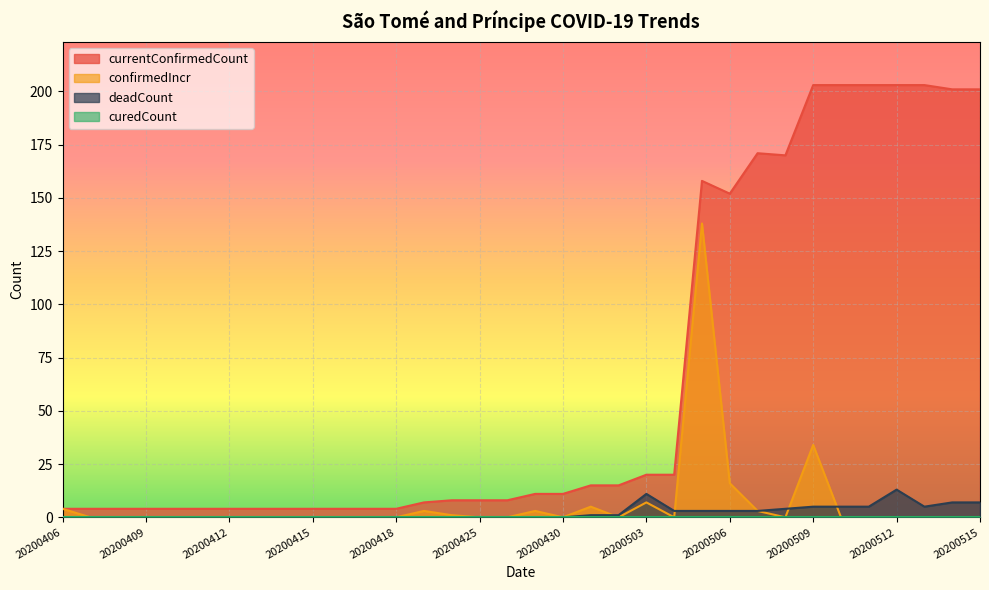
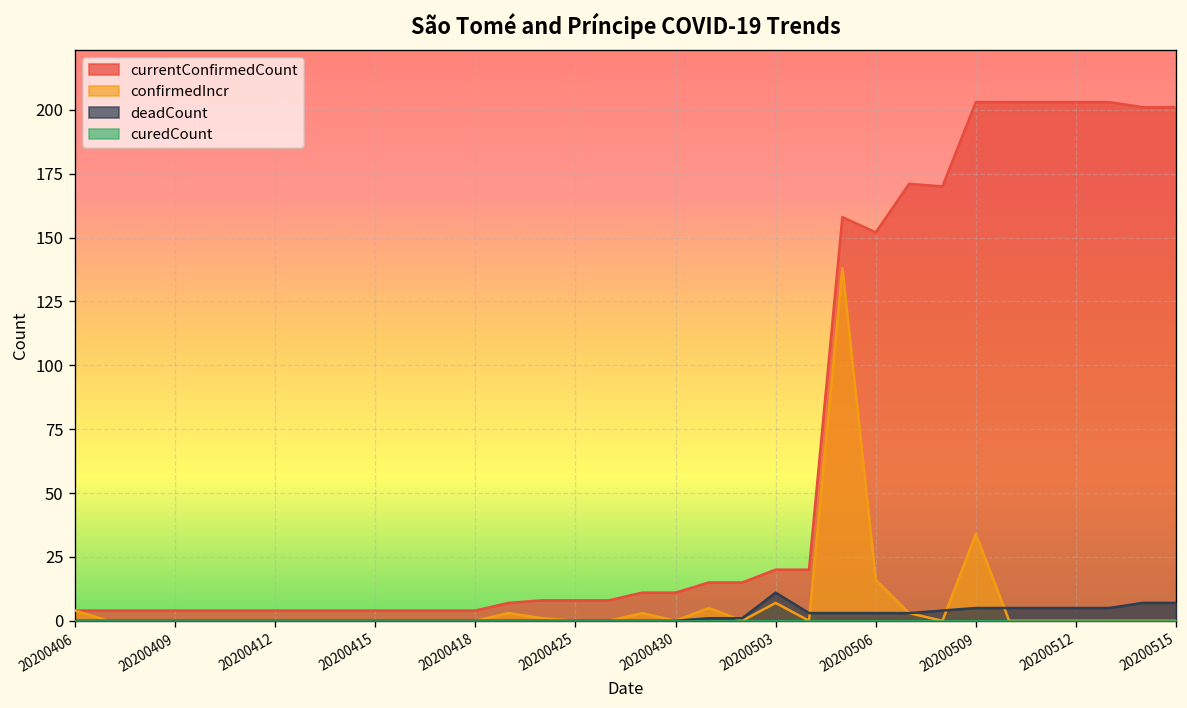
deadCount, 20200512: 13 -> 5
